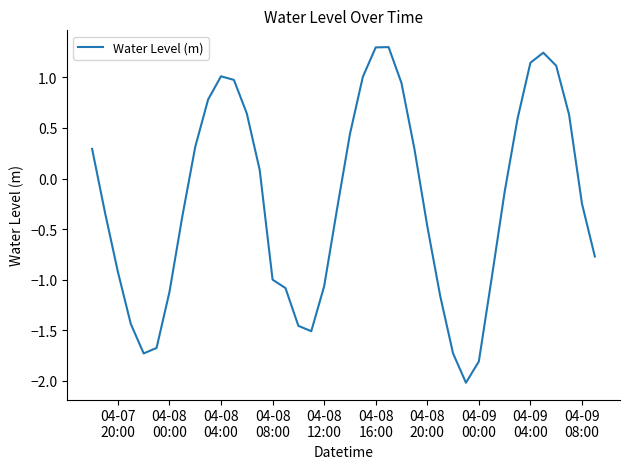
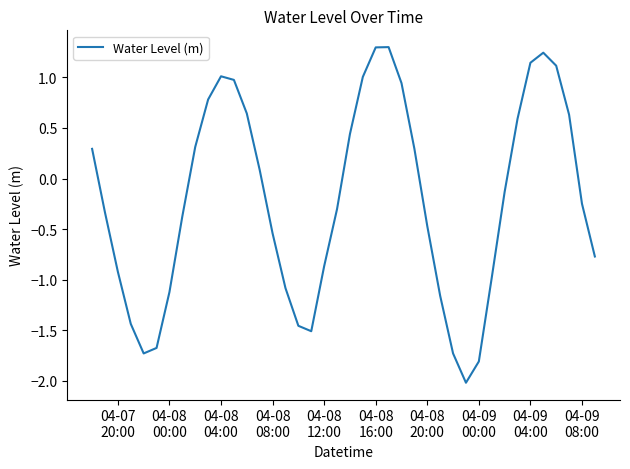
04-08 08:00: -1.00 -> -0.54
04-08 12:00: -1.07 -> -0.87
